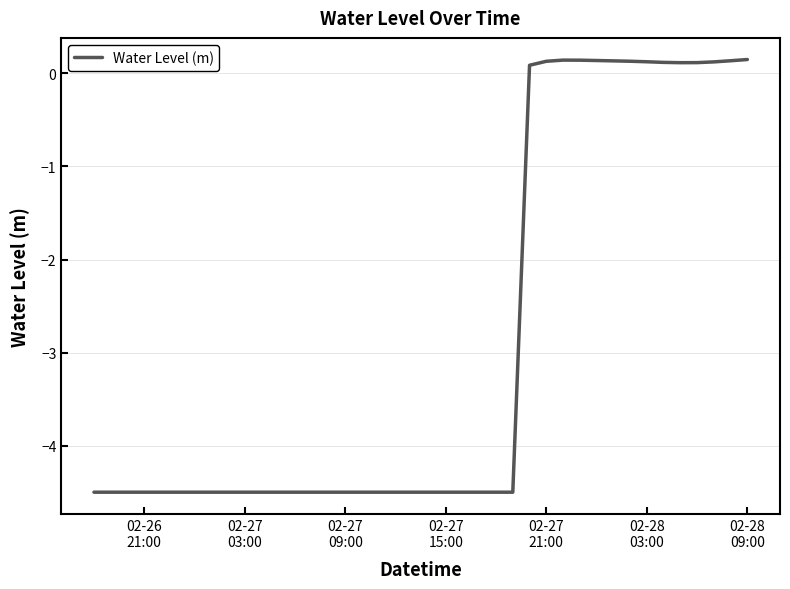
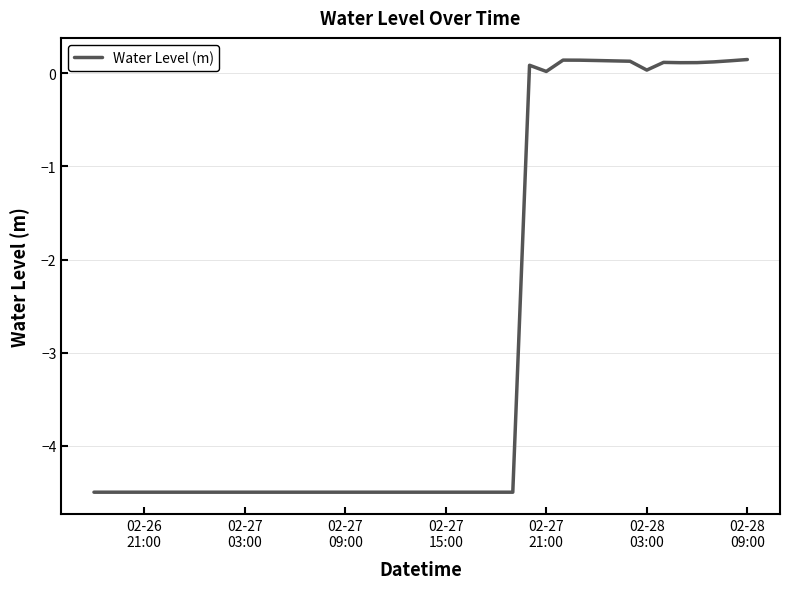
02-27 21:00: 0.1 -> 0.0
02-28 03:00: 0.1 -> 0.0
